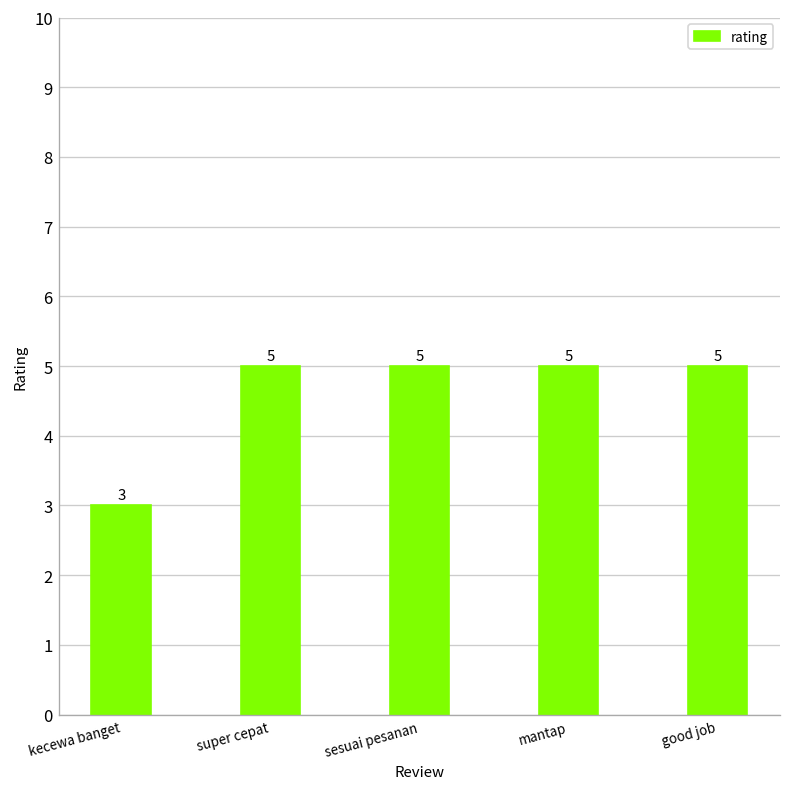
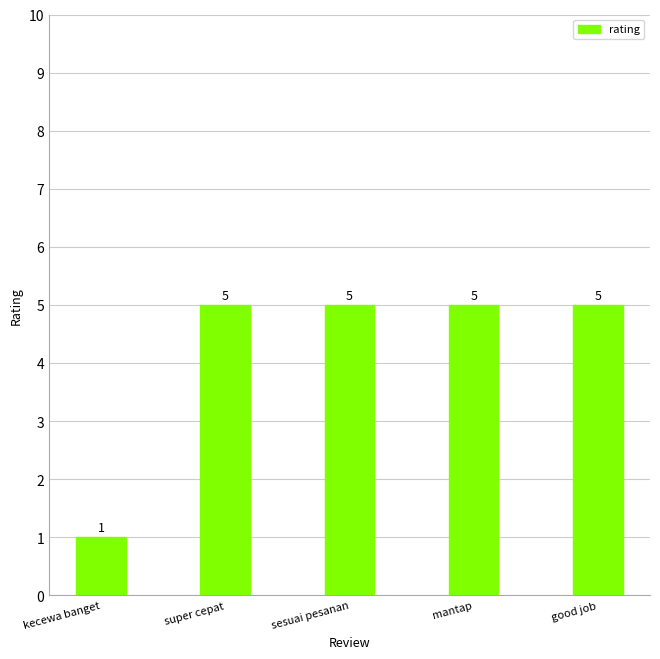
kecewa banget: 3 -> 1
